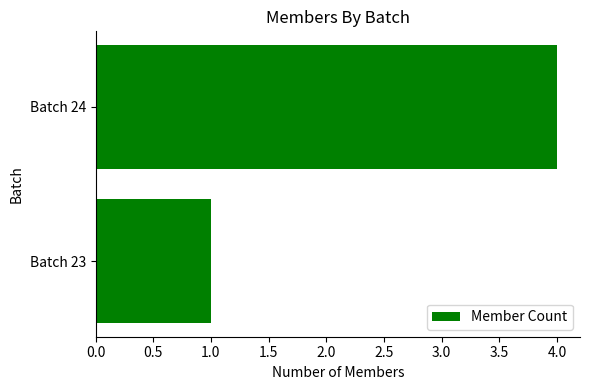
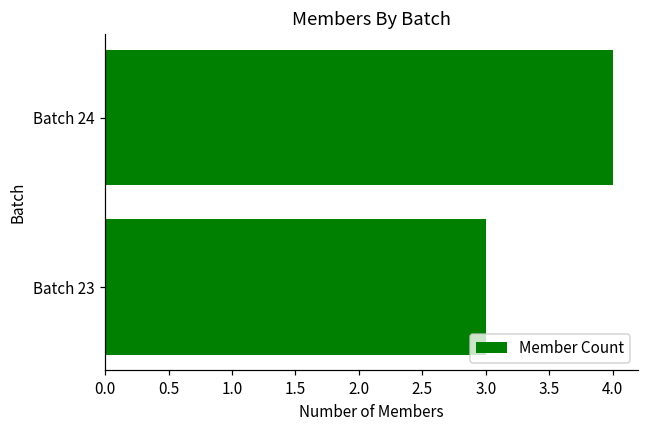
Batch 23: 1 -> 3
